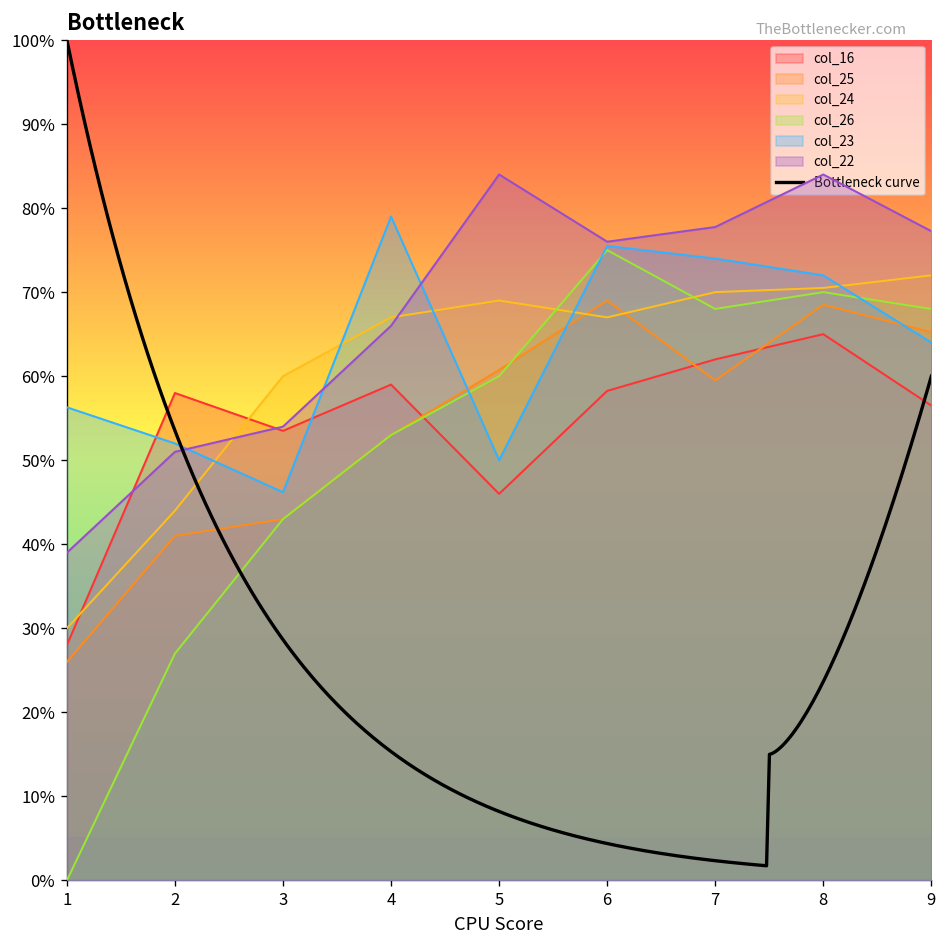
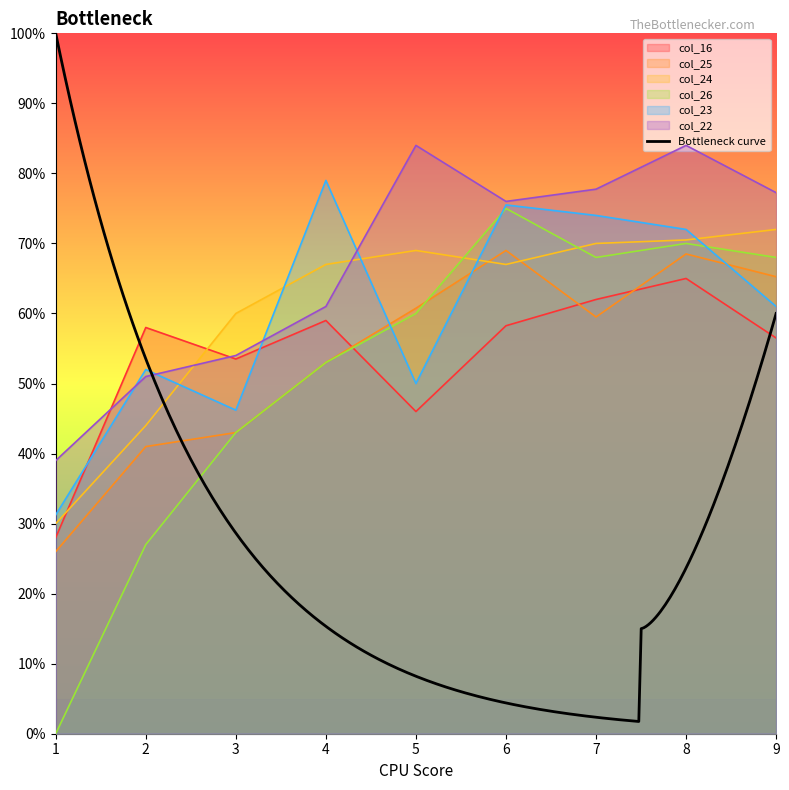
col_23, 1: 56% -> 31%
col_22, 4: 66% -> 61%
col_23, 9: 64% -> 61%
